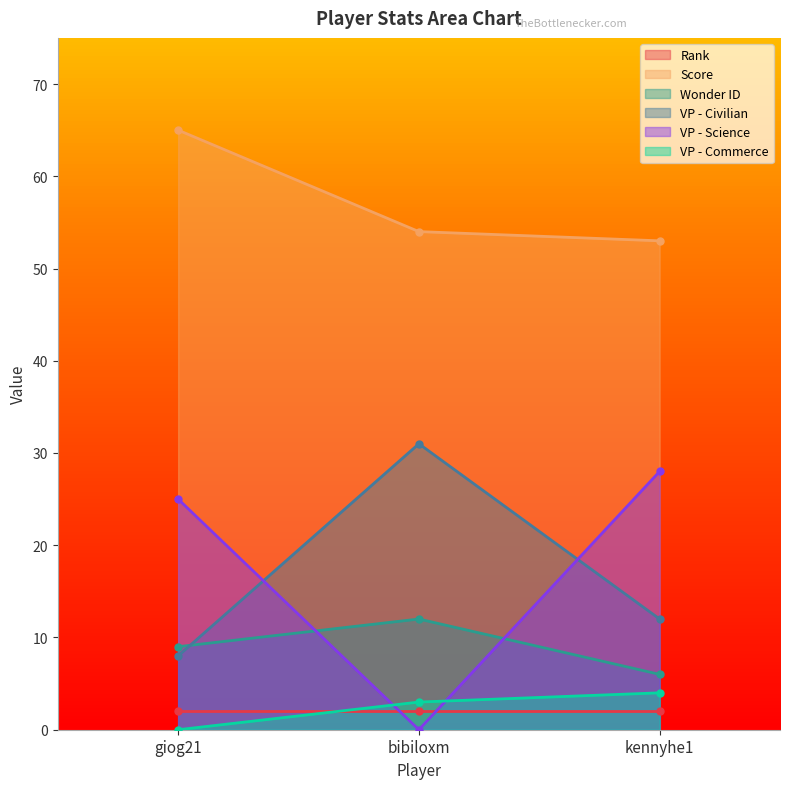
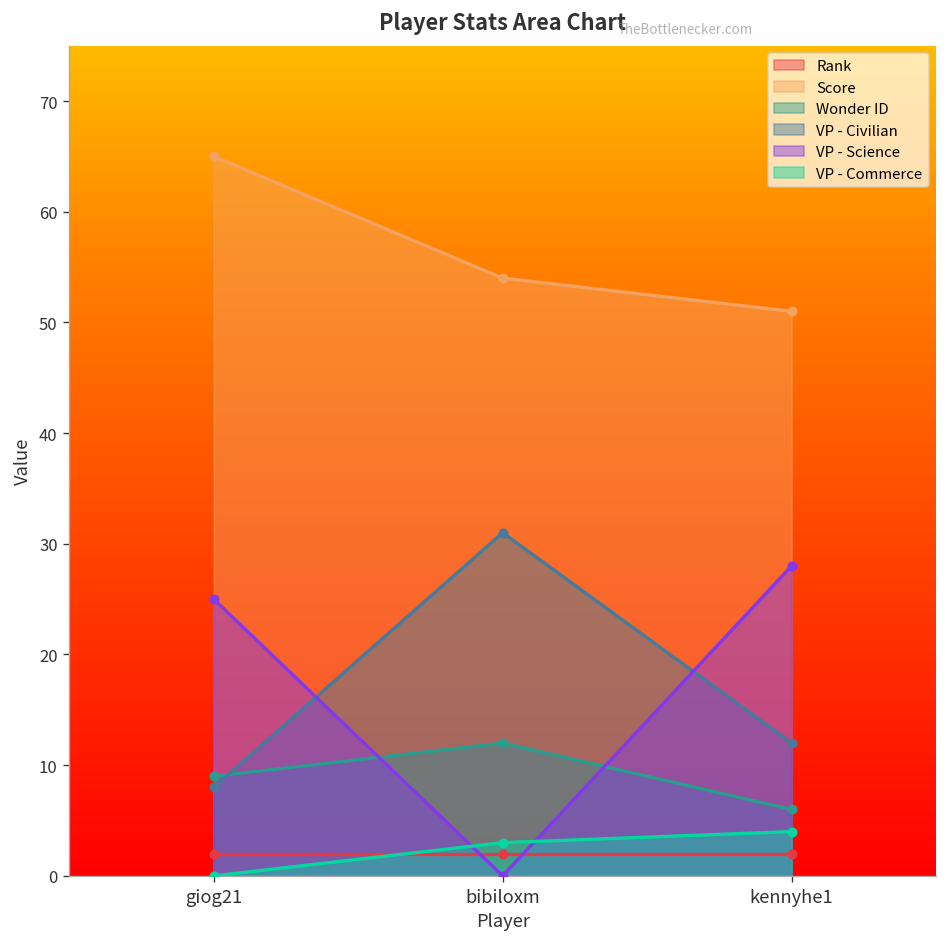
Score, kennyhe1: 53 -> 51
